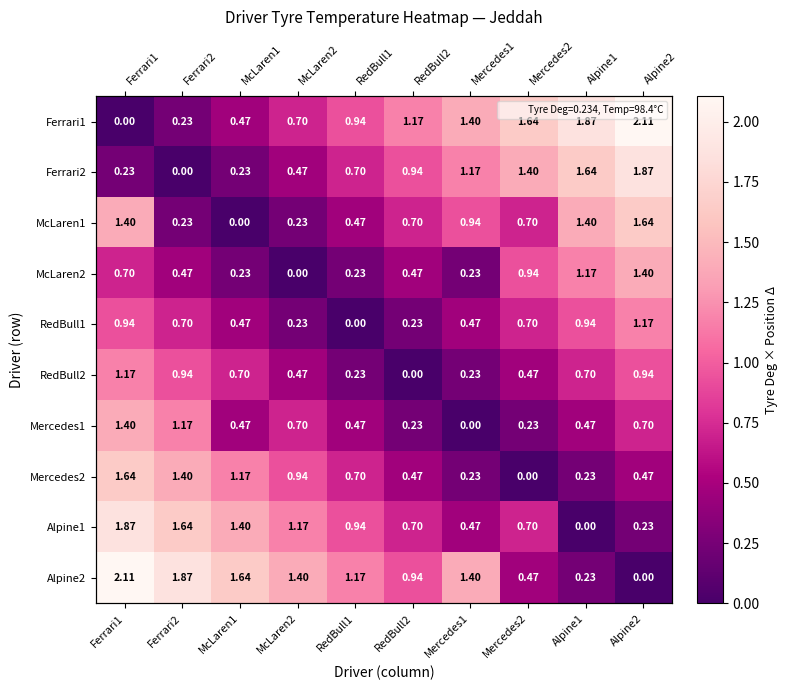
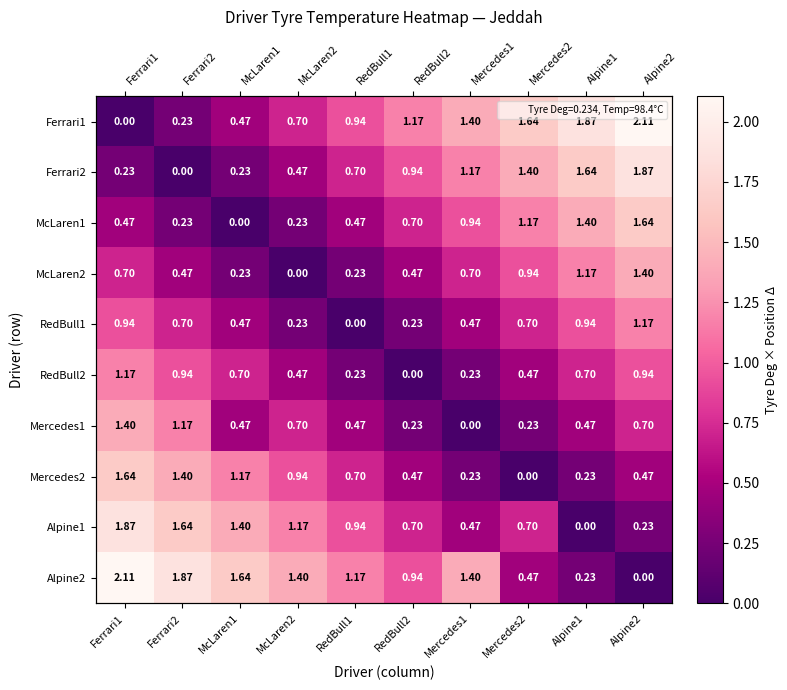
McLaren1, Ferrari1: 1.40 -> 0.47
McLaren1, Mercedes2: 0.70 -> 1.17
McLaren2, Mercedes1: 0.23 -> 0.70
